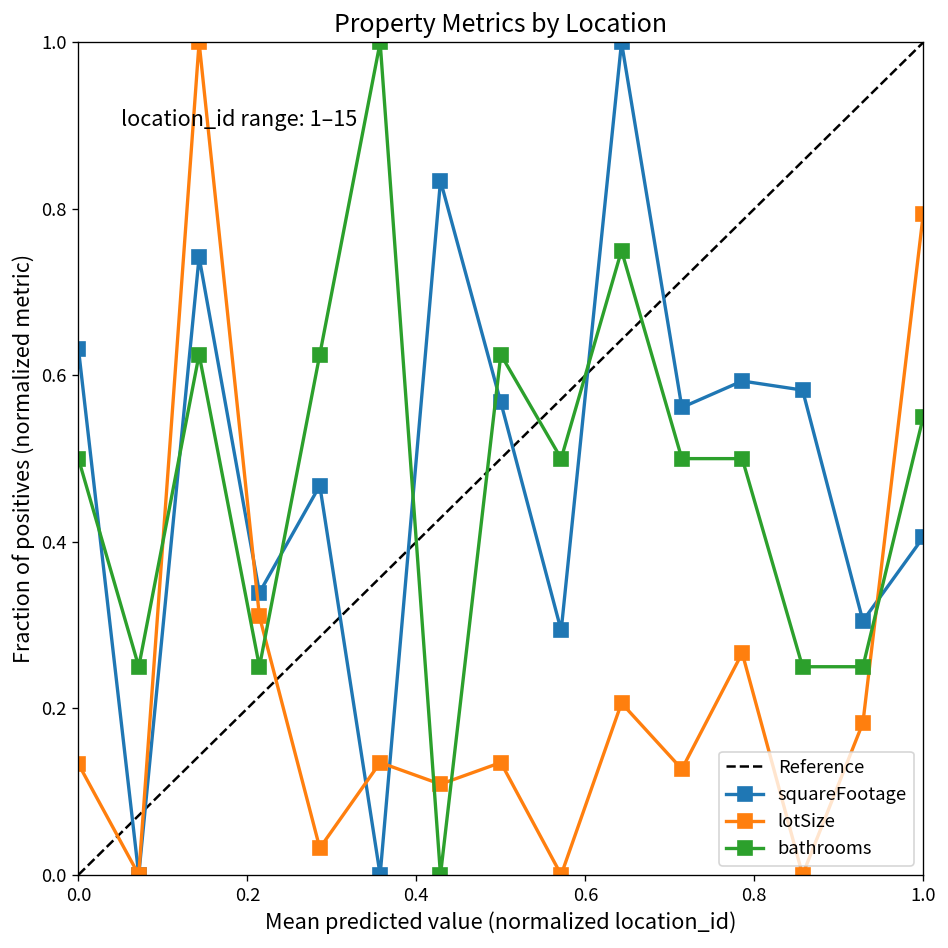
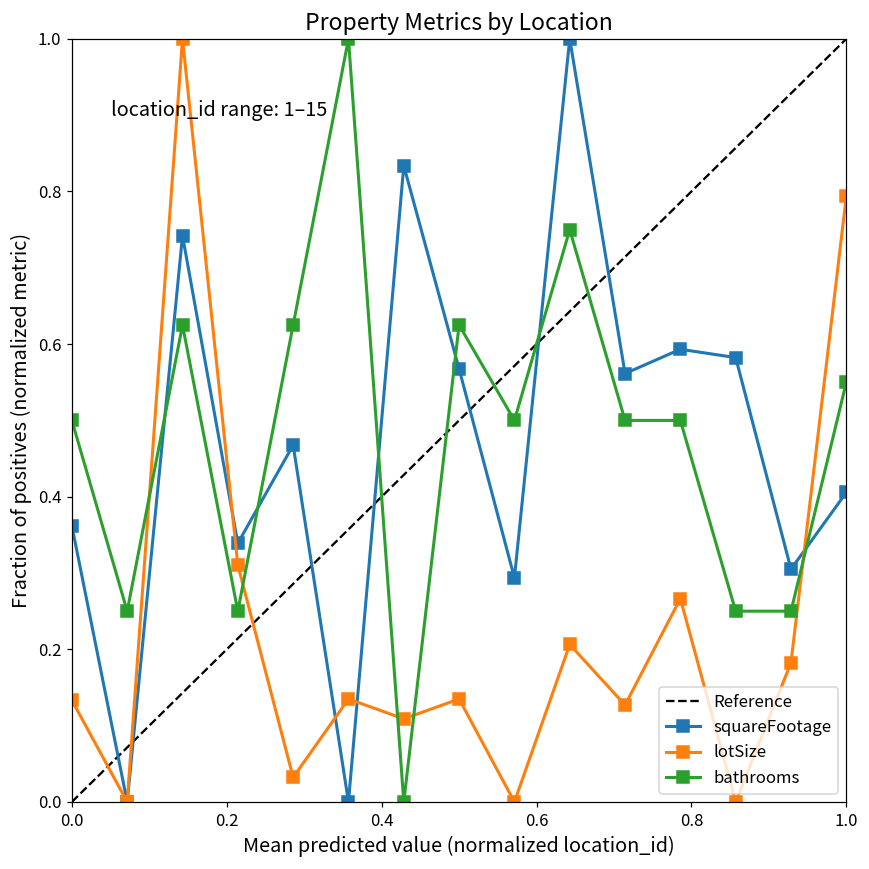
squareFootage, 0.0: 0.63 -> 0.36
